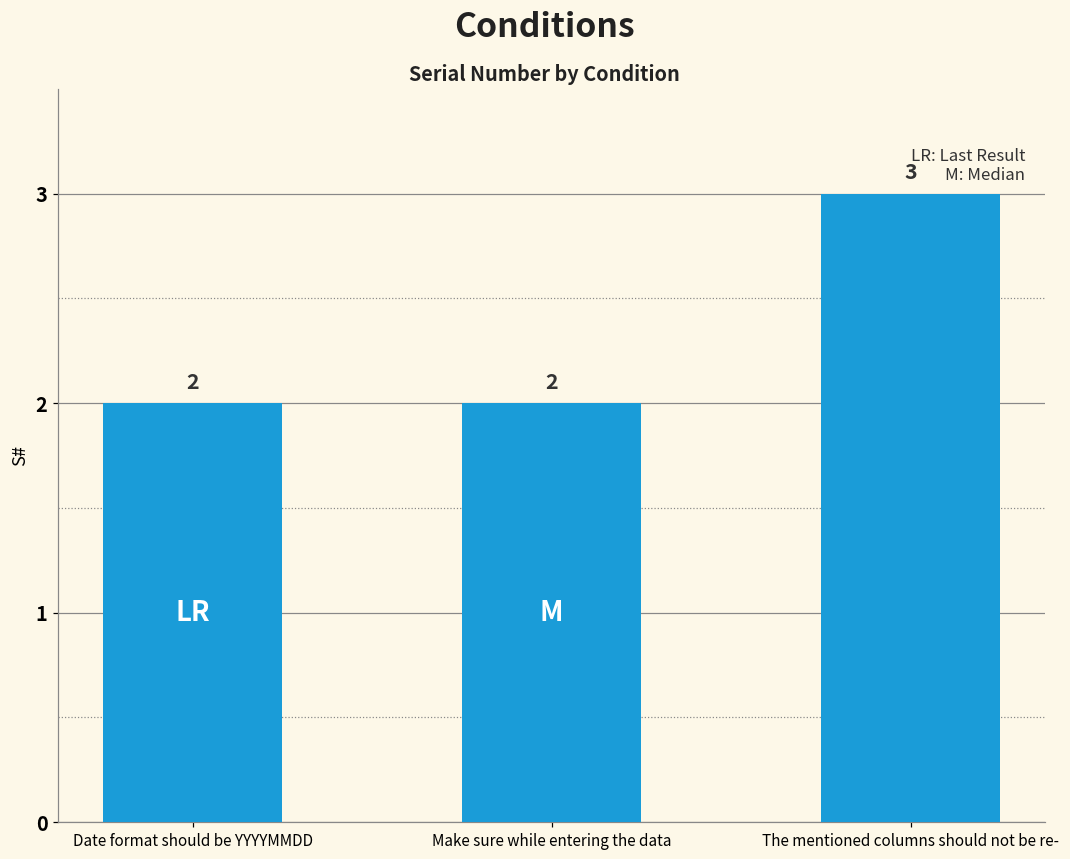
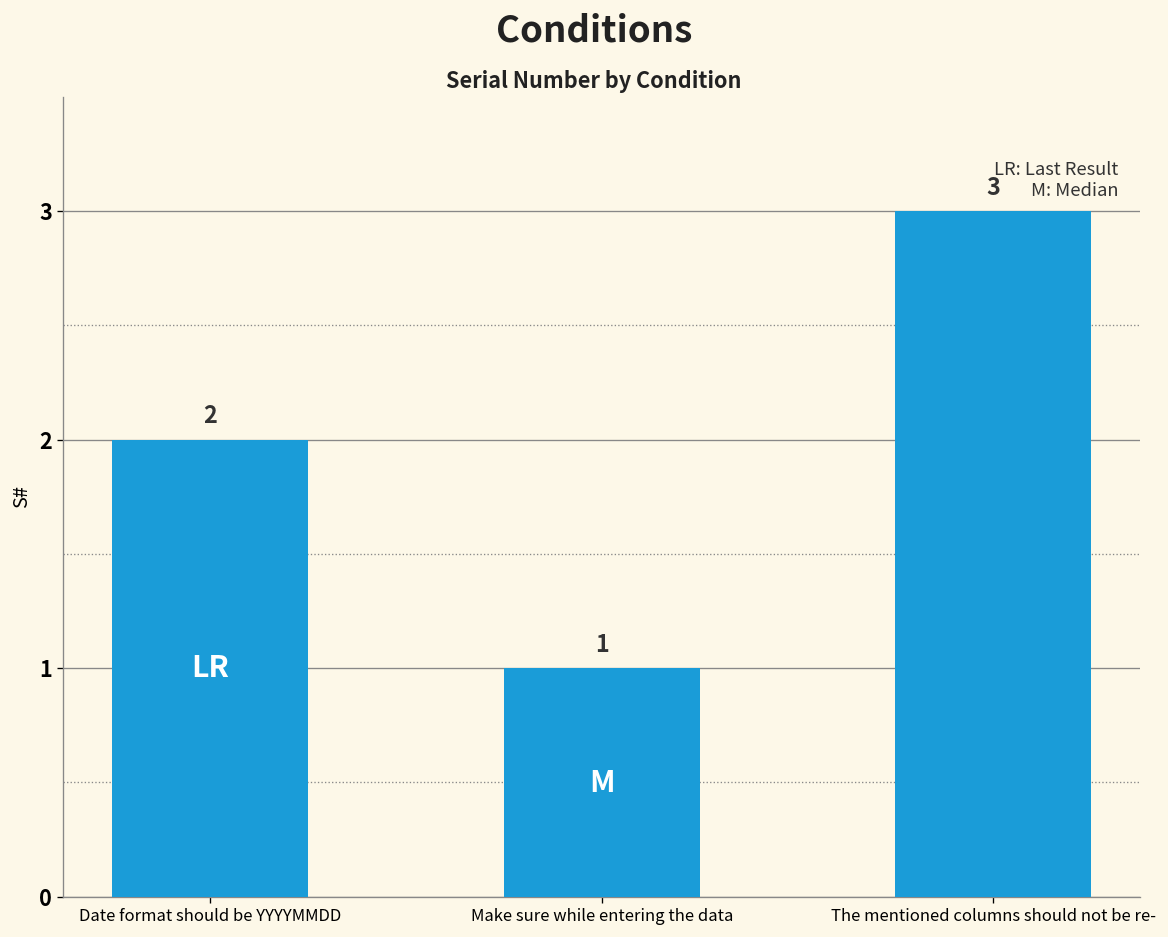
Make sure while entering the data: 2 -> 1
